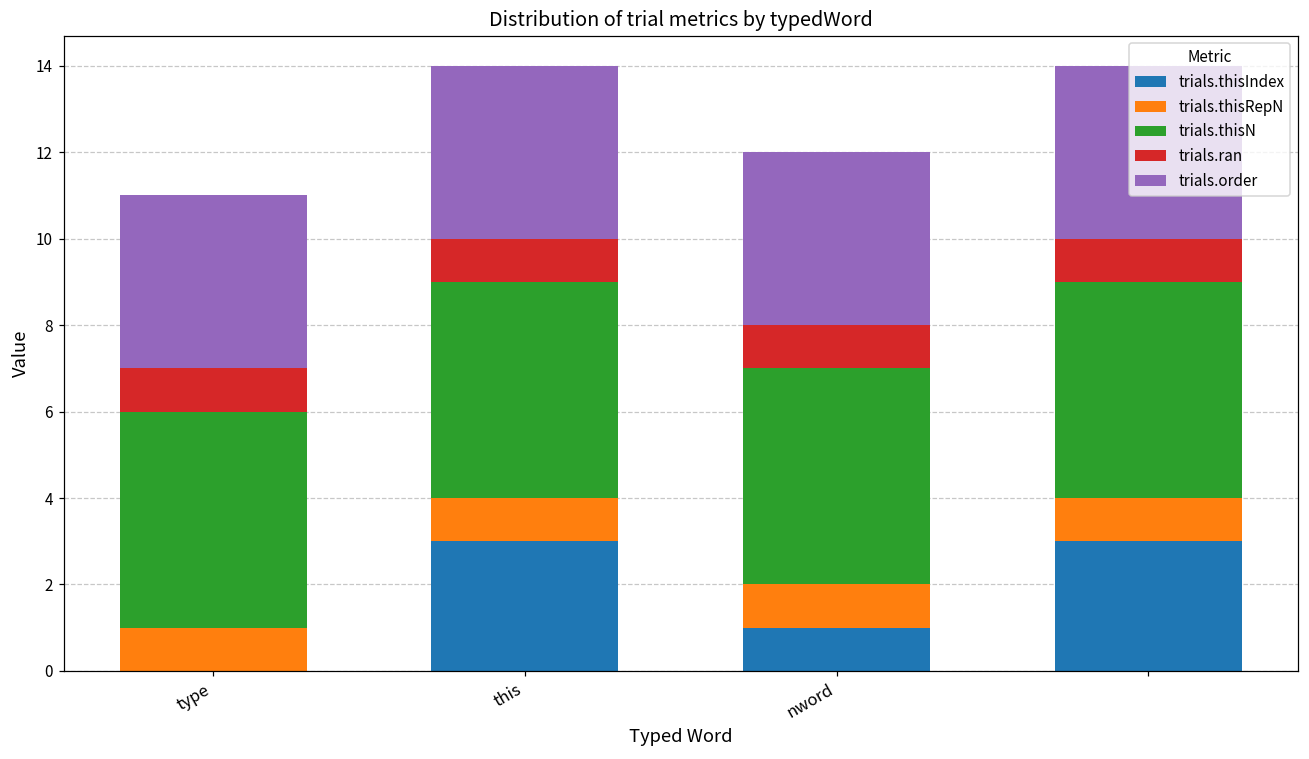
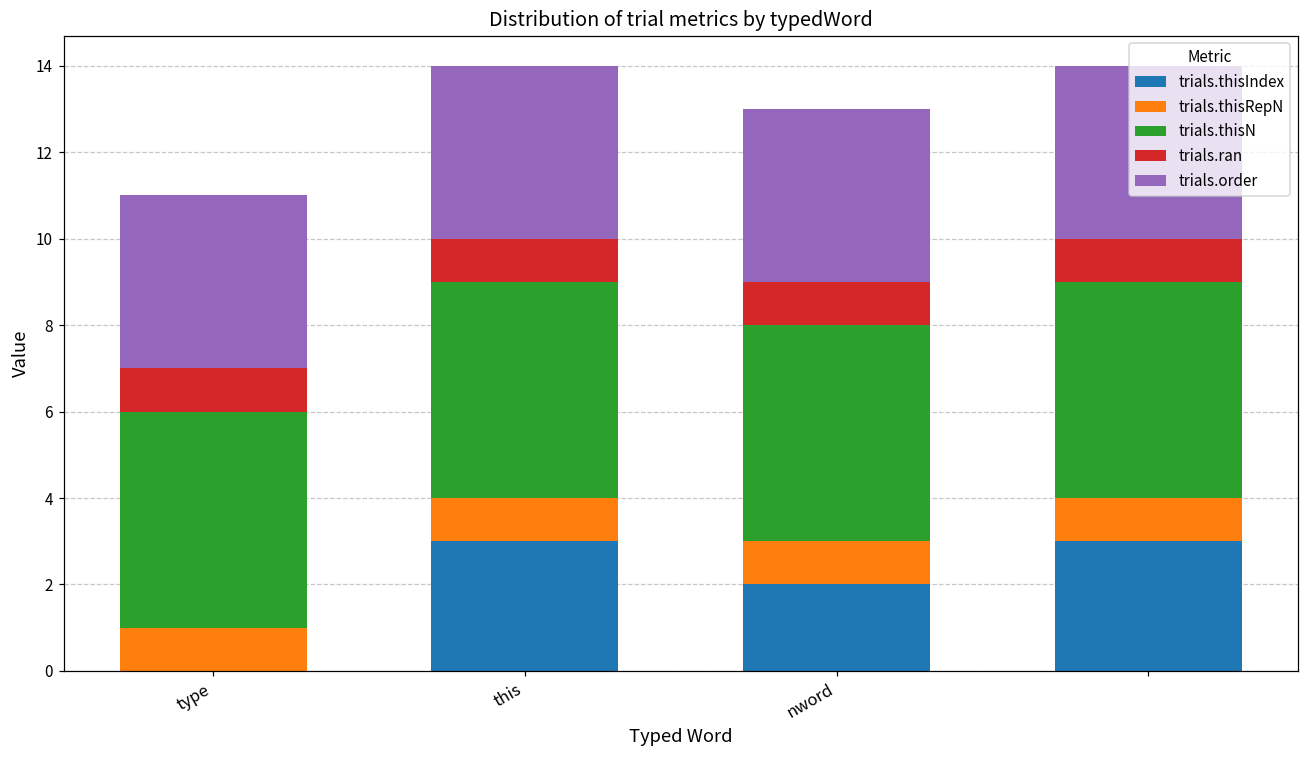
trials.thisIndex, nword: 1 -> 2
